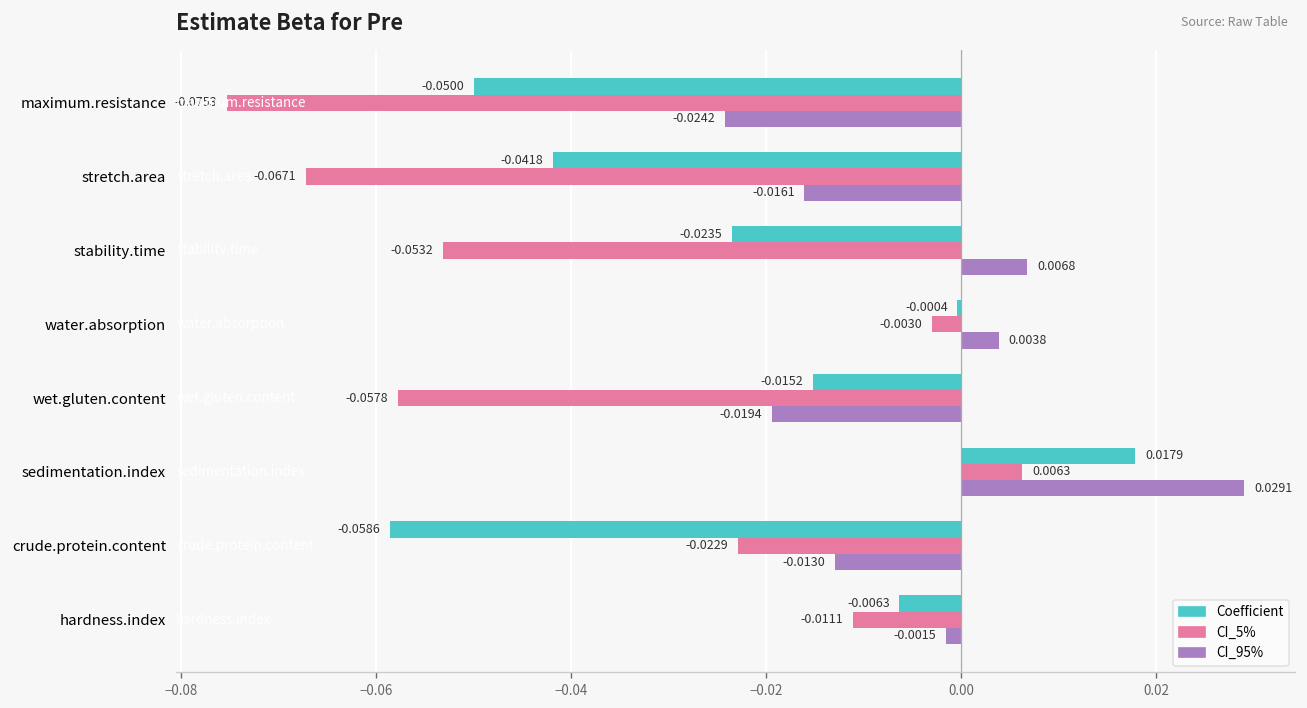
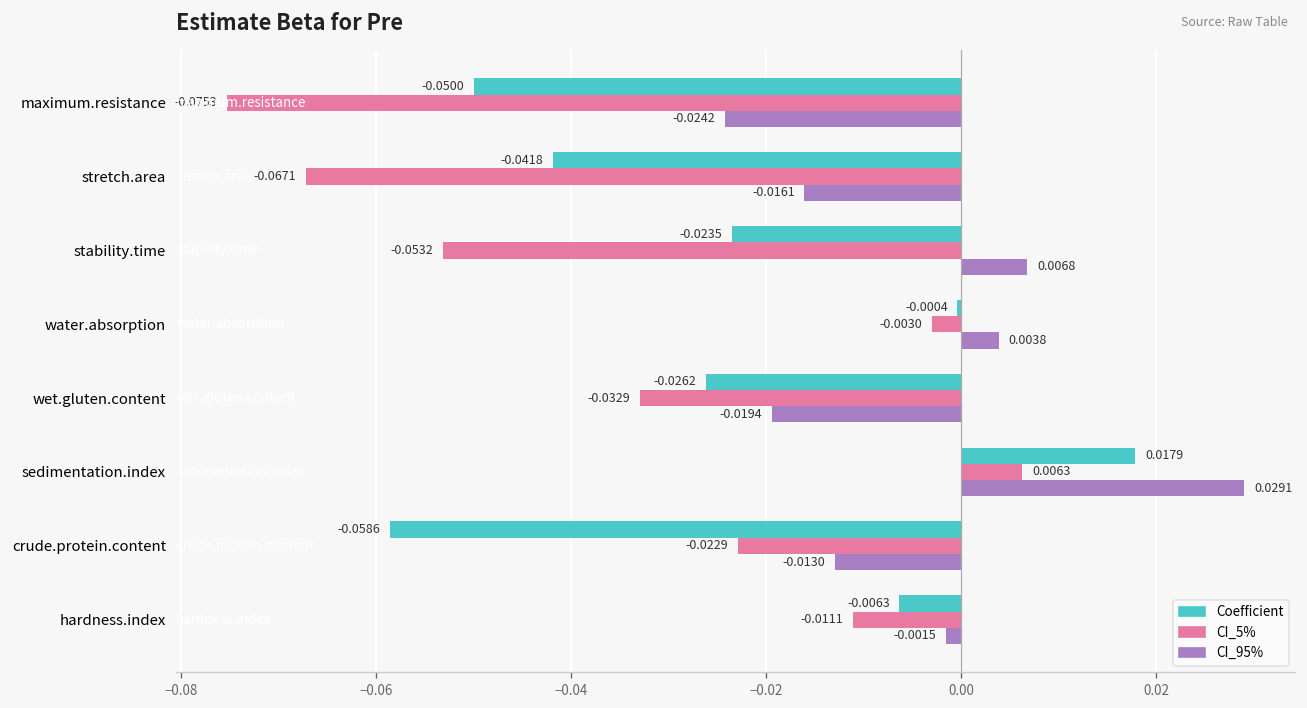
Coefficient, wet.gluten.content: -0.0152 -> -0.0262
CI_5%, wet.gluten.content: -0.0578 -> -0.0329
